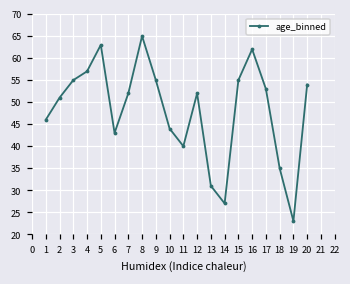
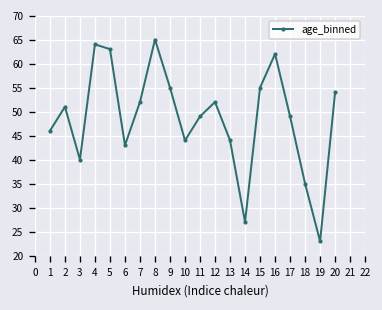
3: 55 -> 40
4: 57 -> 64
11: 40 -> 49
13: 31 -> 44
17: 53 -> 49
